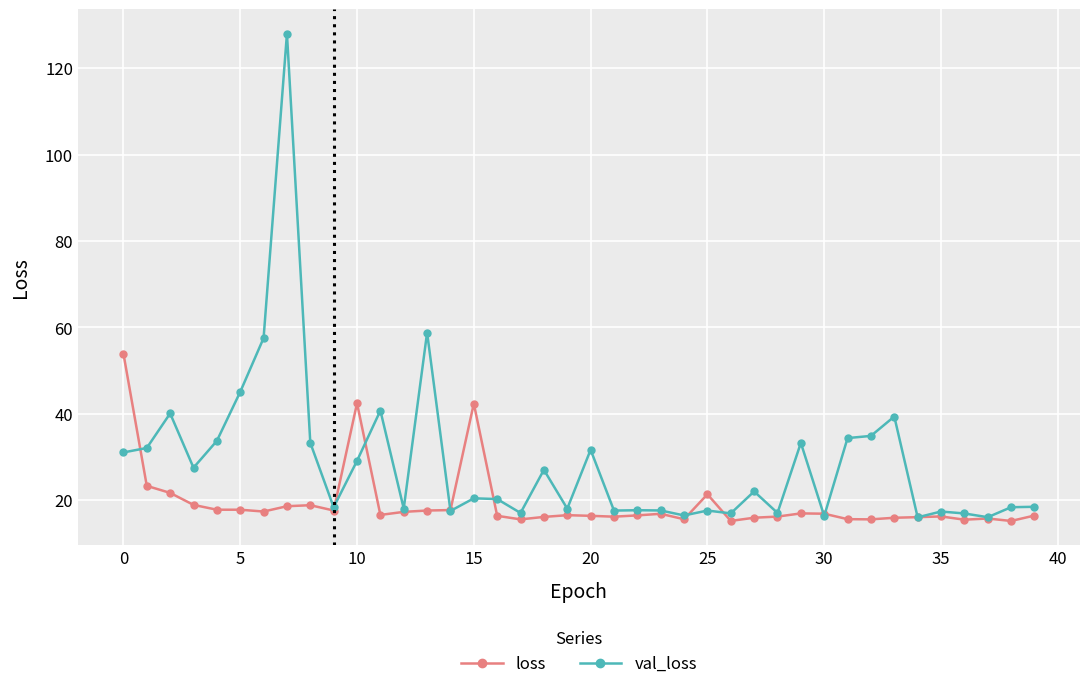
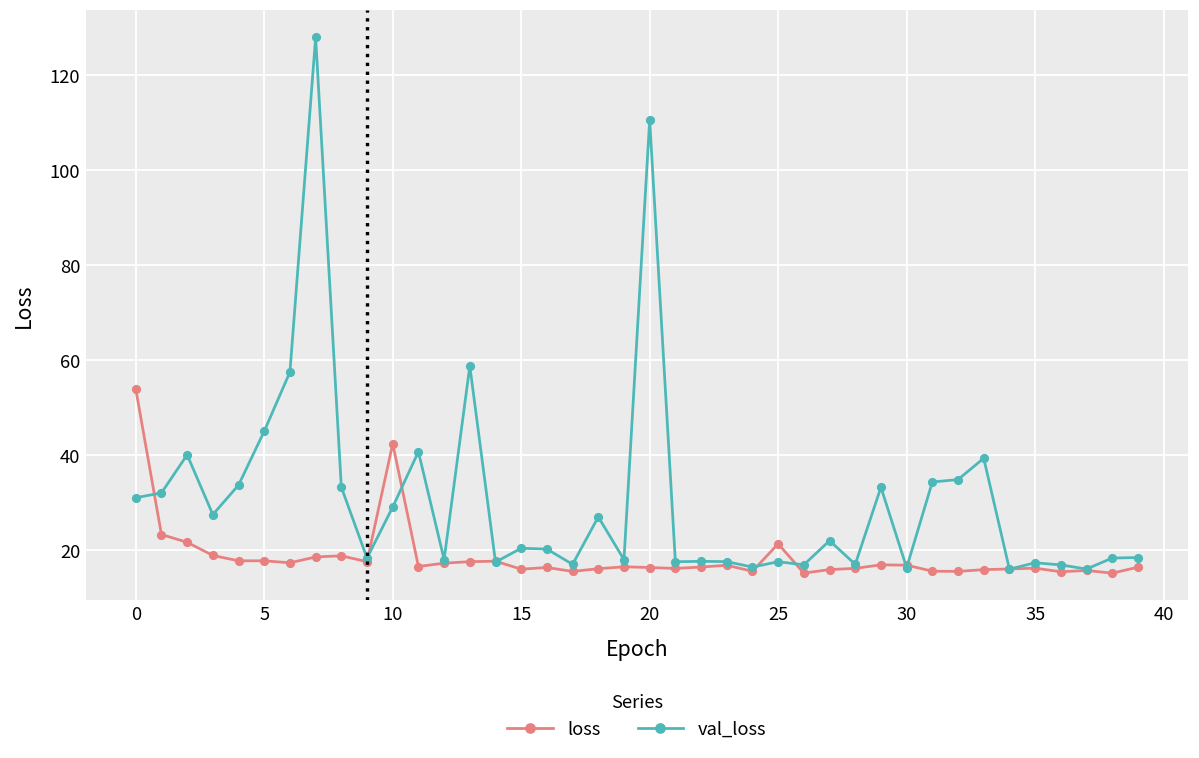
loss, 15: 42 -> 16
val_loss, 20: 32 -> 111
